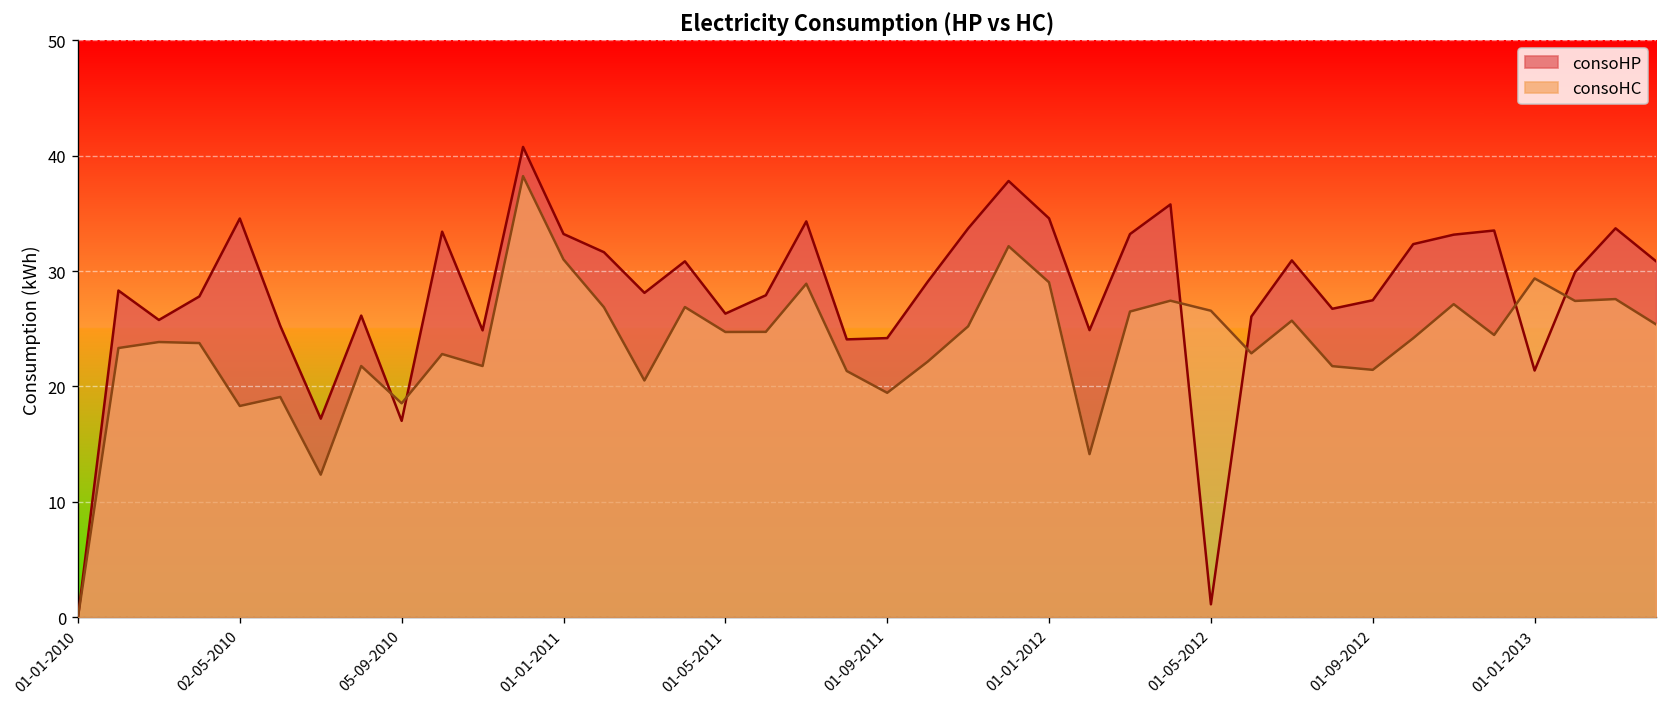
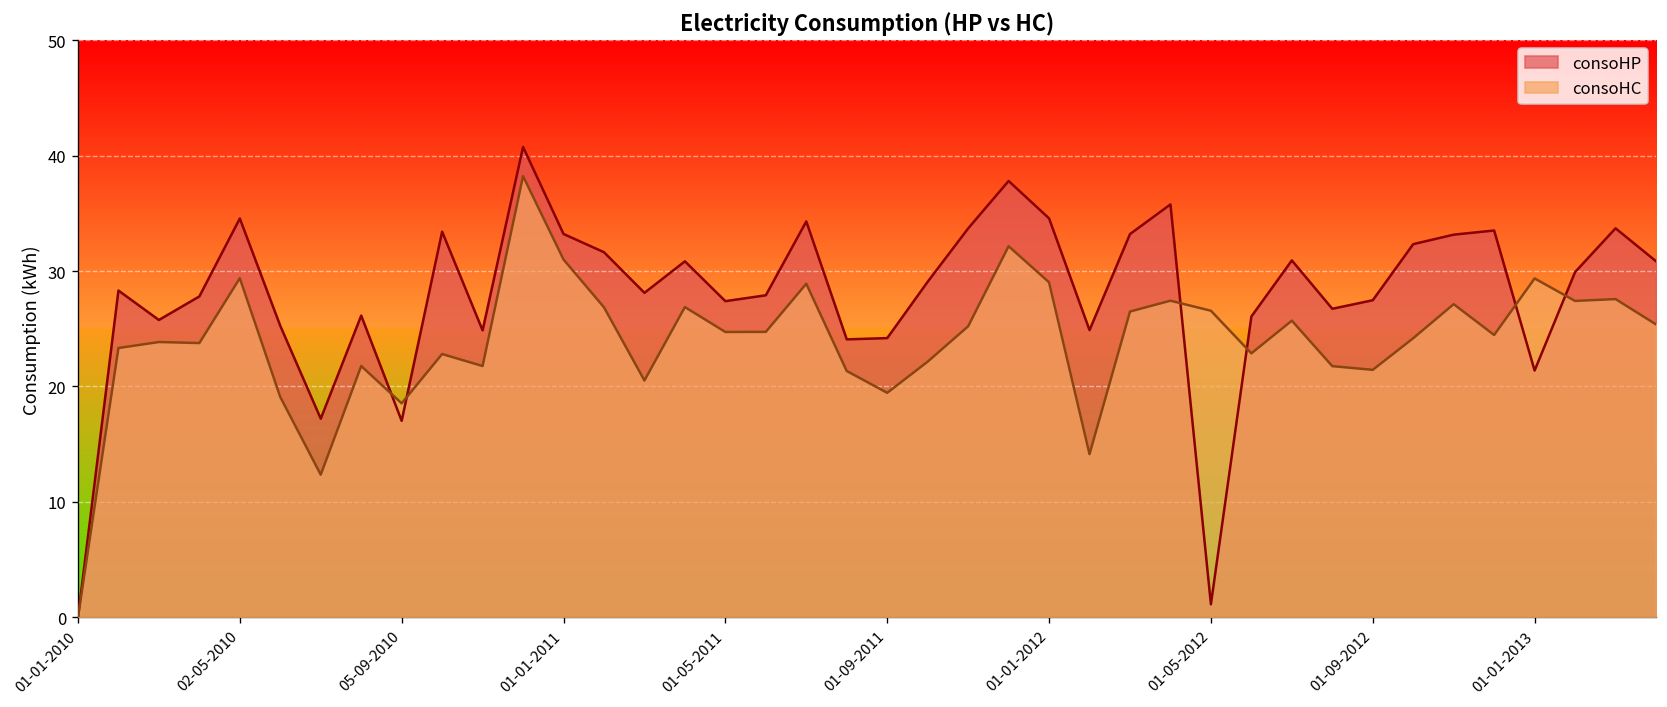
consoHC, 02-05-2010: 18 -> 29
consoHP, 01-05-2011: 26 -> 27
